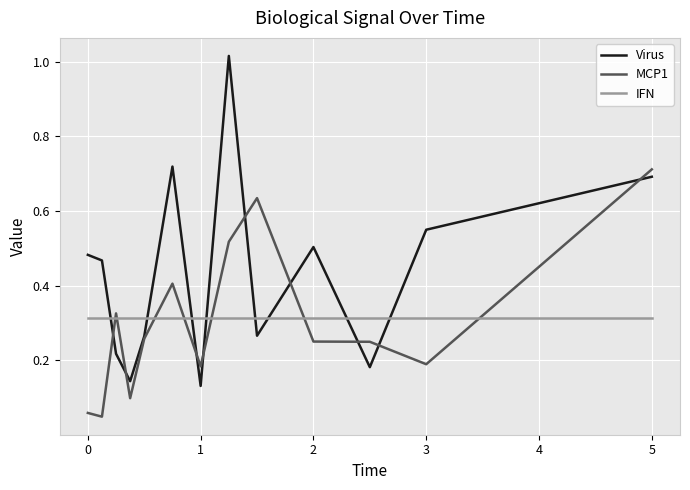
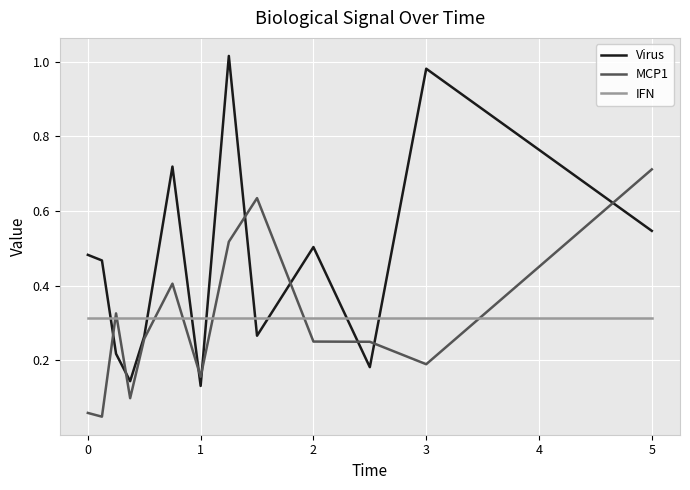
MCP1, 1: 0.18 -> 0.16
Virus, 3: 0.55 -> 0.98
Virus, 5: 0.69 -> 0.55
